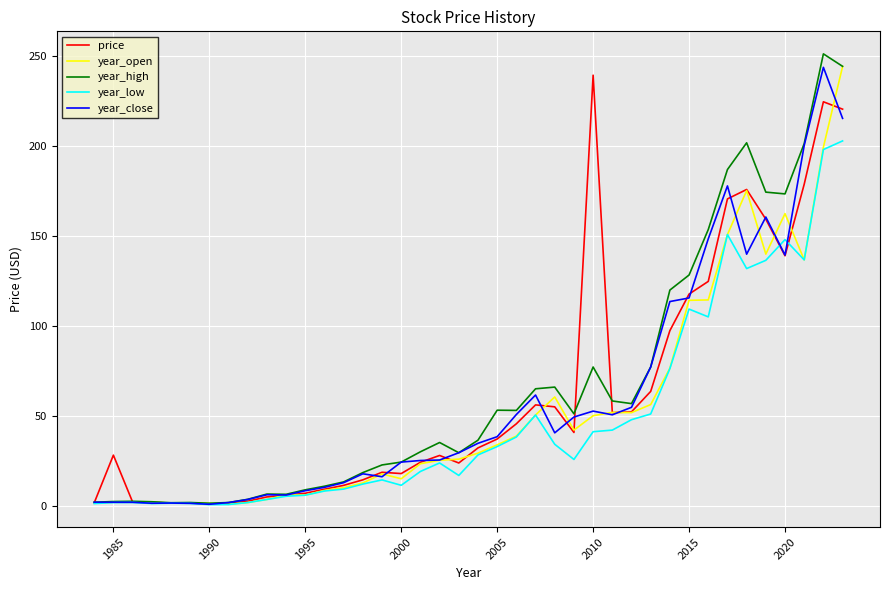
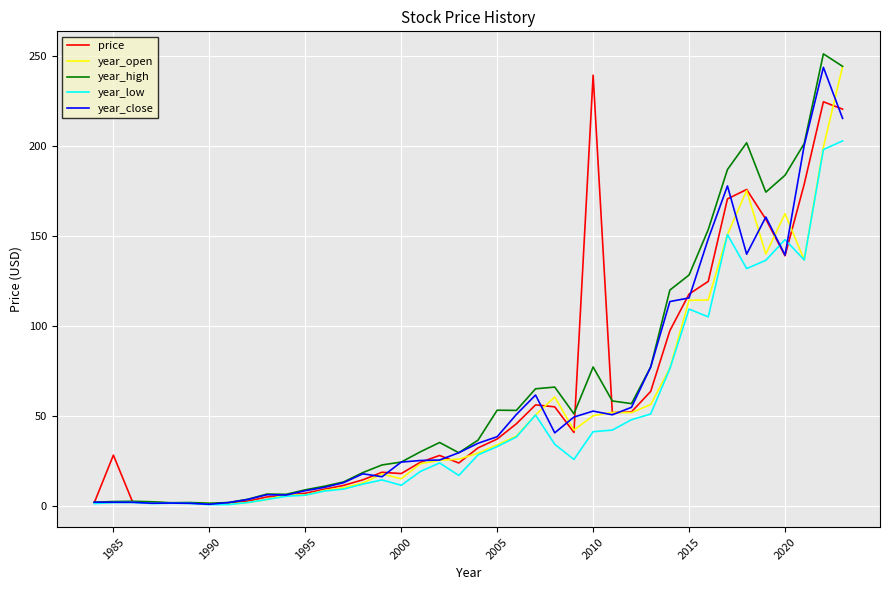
year_high, 2020: 173 -> 184
